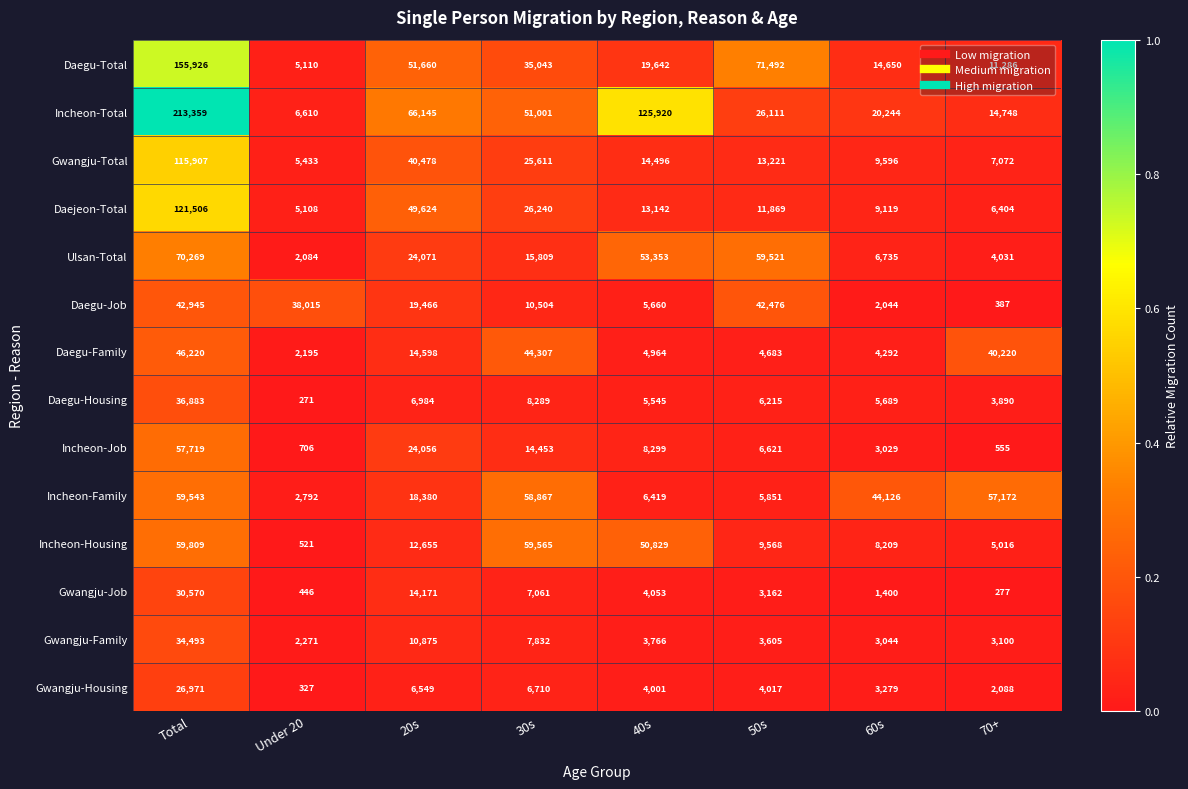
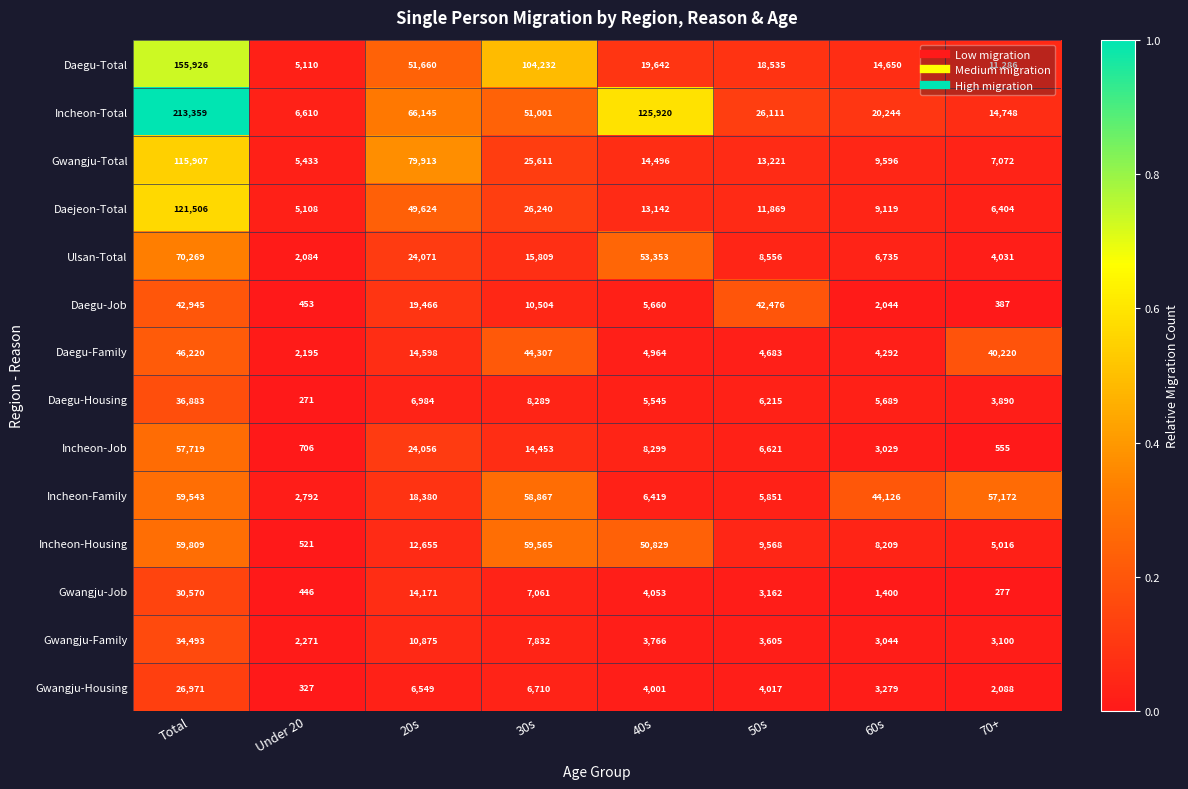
Daegu-Total, 30s: 35,043 -> 104,232
Daegu-Total, 50s: 71,492 -> 18,535
Gwangju-Total, 20s: 40,478 -> 79,913
Ulsan-Total, 50s: 59,521 -> 8,556
Daegu-Job, Under 20: 38,015 -> 453
